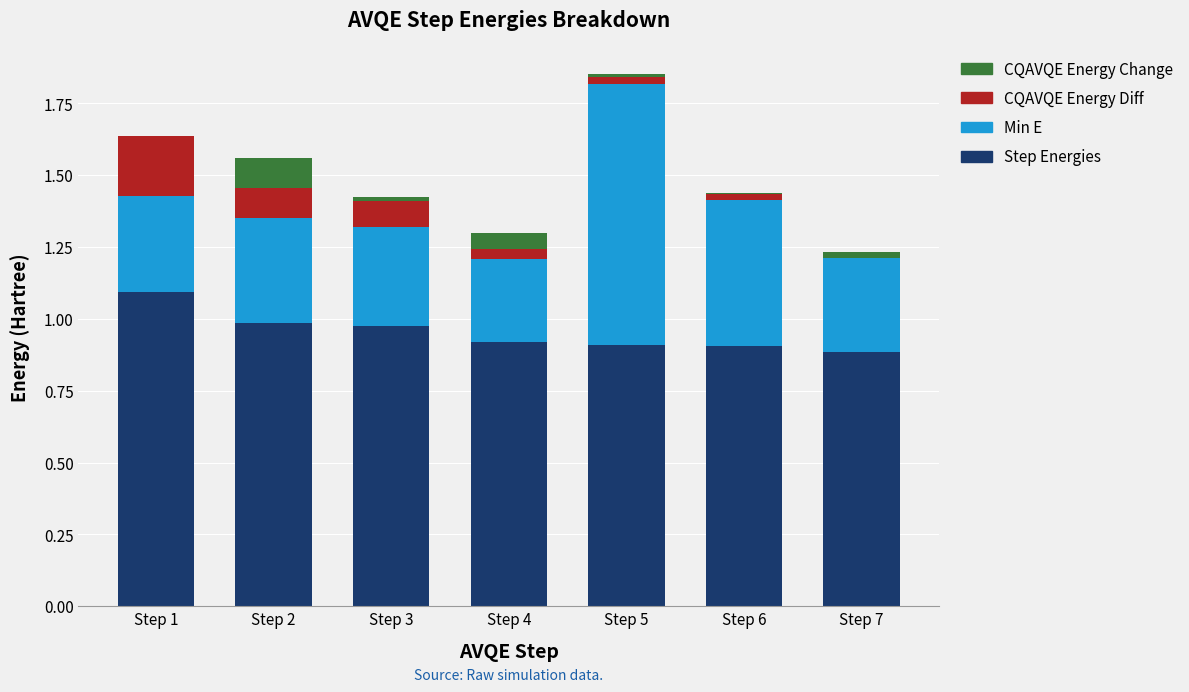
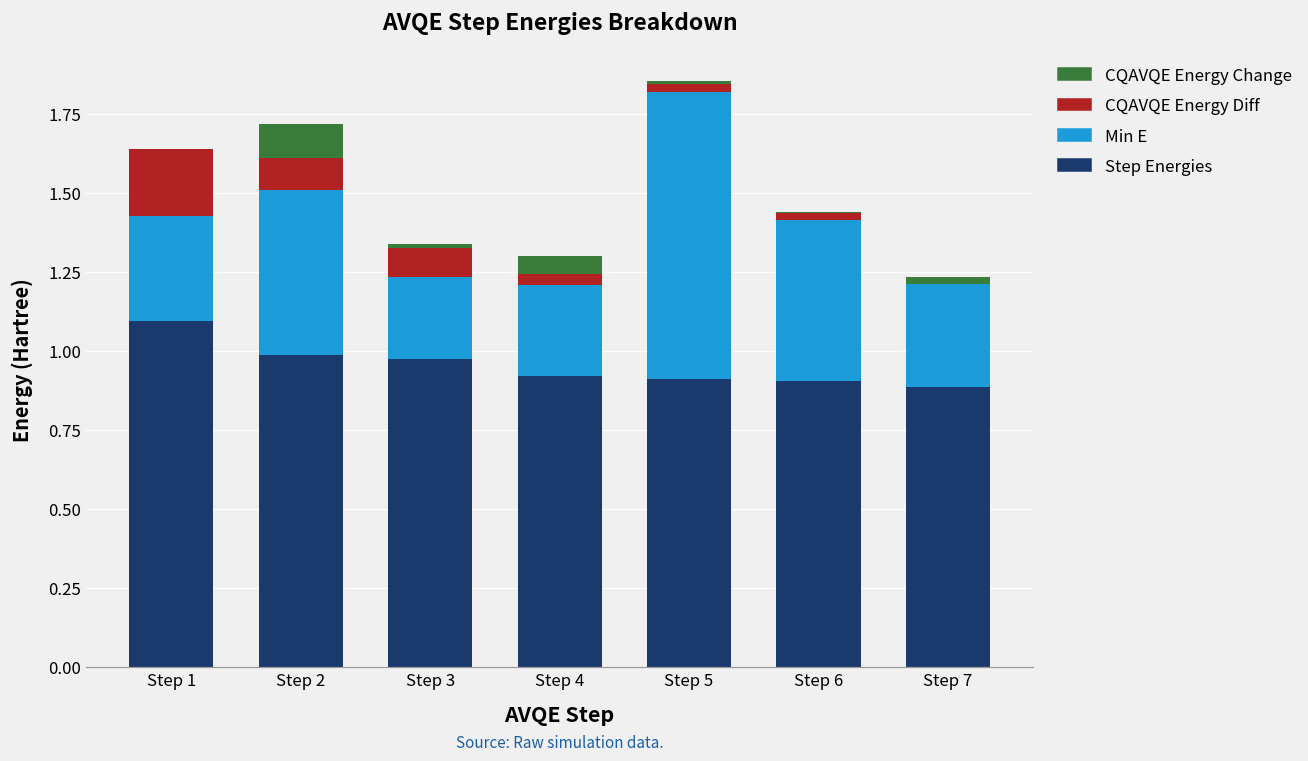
Min E, Step 2: 0.37 -> 0.52
Min E, Step 3: 0.35 -> 0.26
